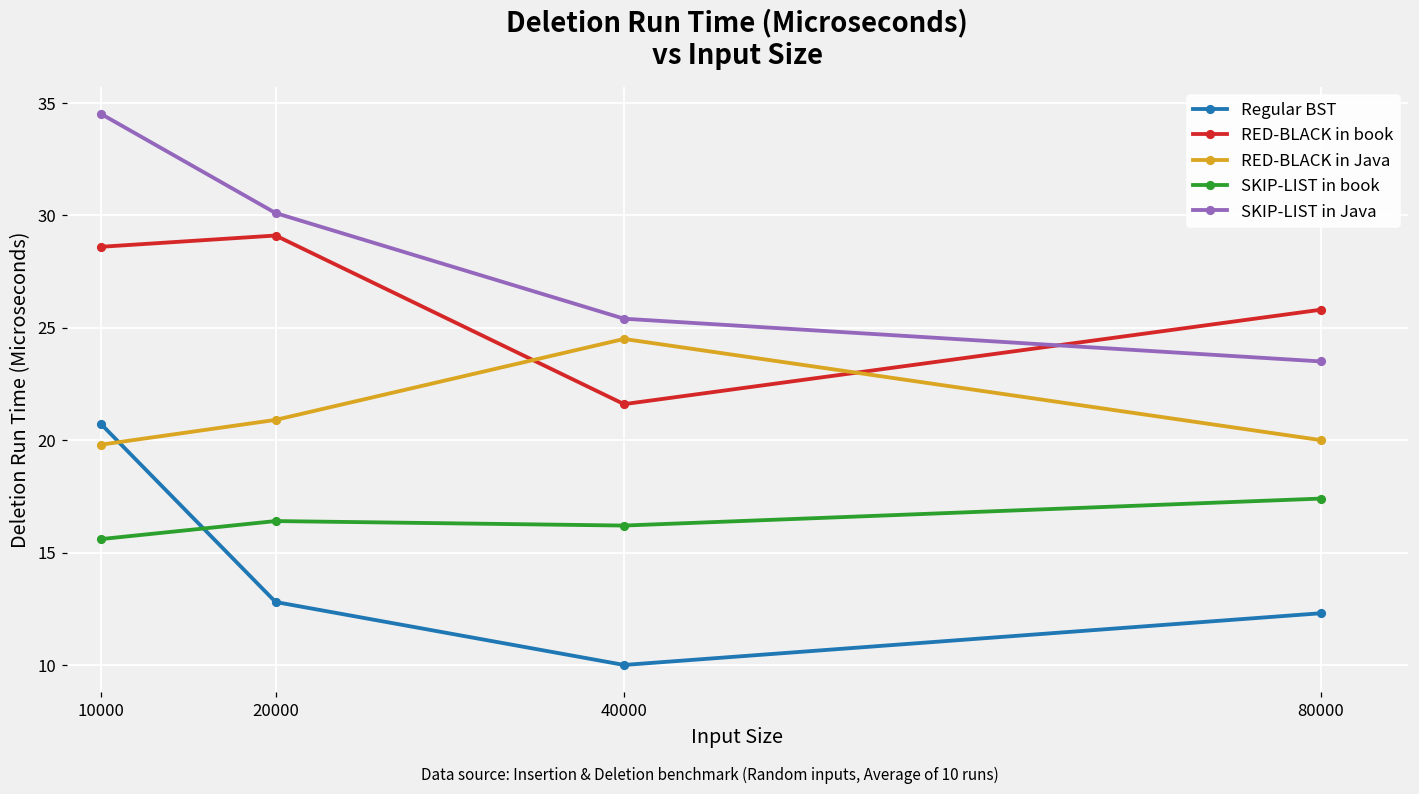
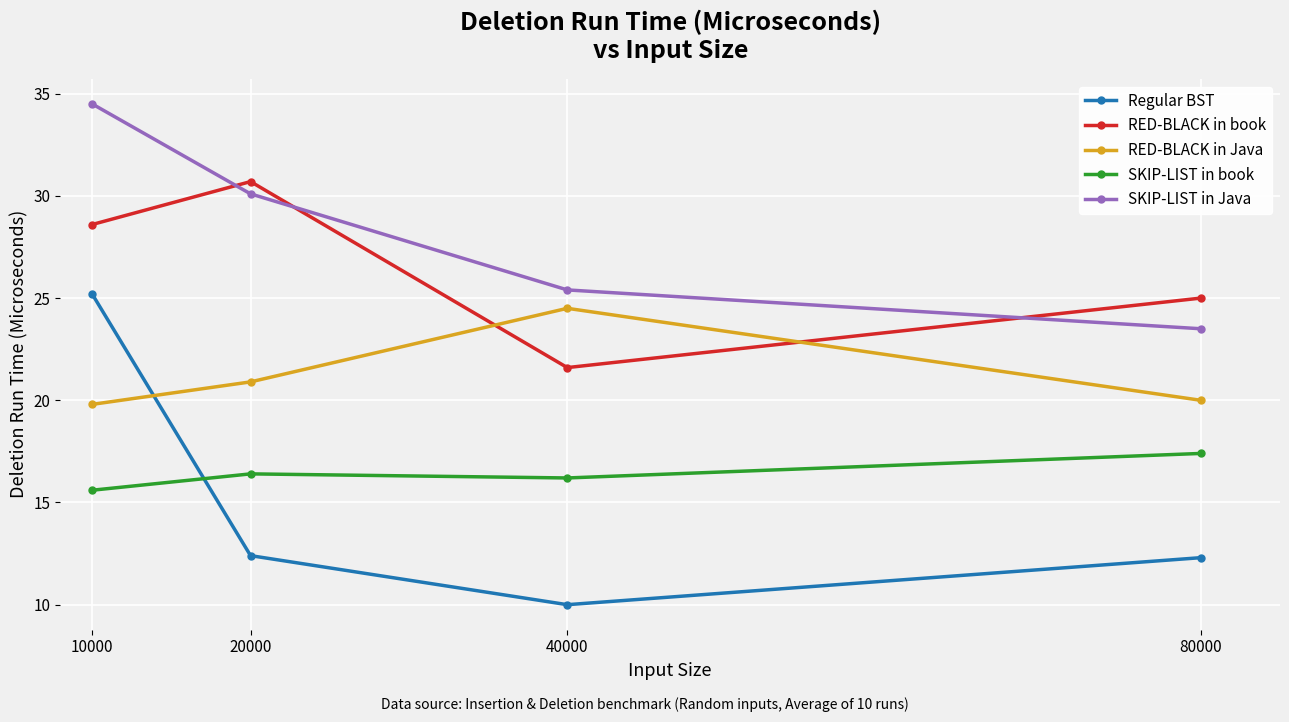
Regular BST, 10000: 20.7 -> 25.2
Regular BST, 20000: 12.8 -> 12.4
RED-BLACK in book, 20000: 29.1 -> 30.7
RED-BLACK in book, 80000: 25.8 -> 25.0
